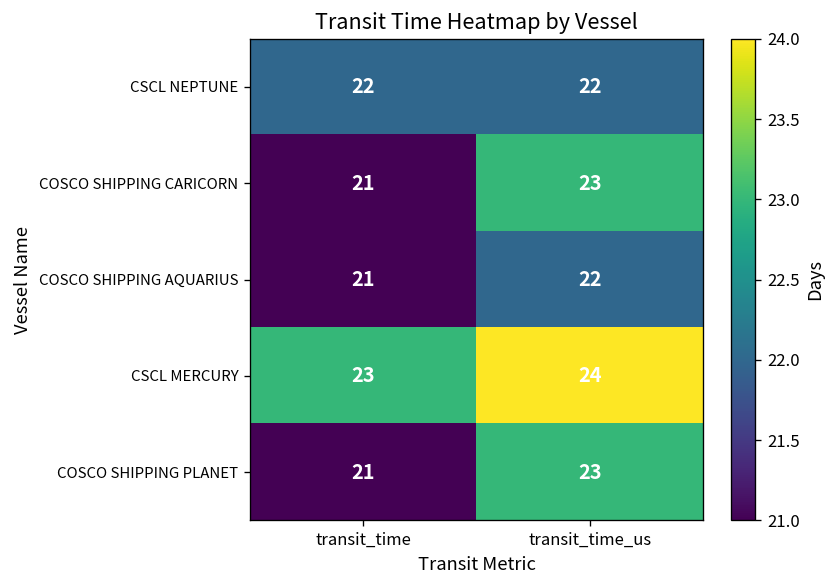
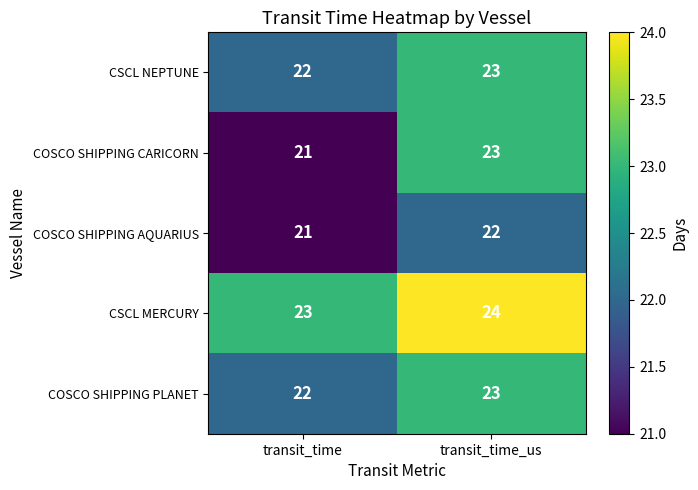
CSCL NEPTUNE, transit_time_us: 22 -> 23
COSCO SHIPPING PLANET, transit_time: 21 -> 22
